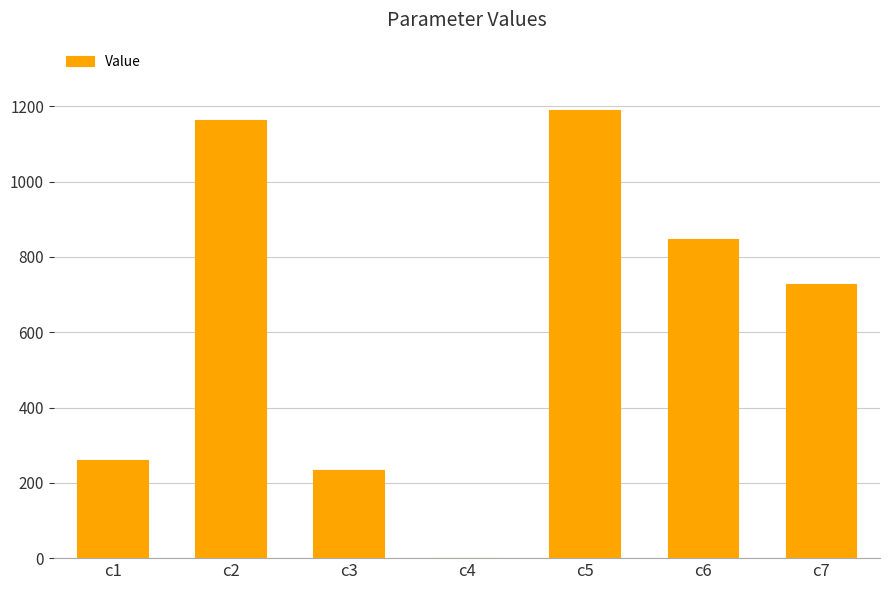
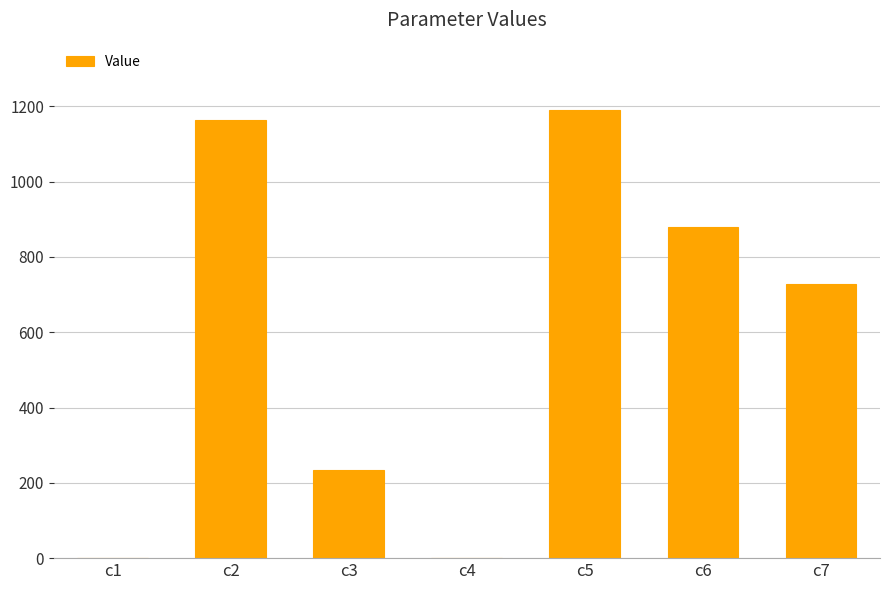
c1: 260 -> 0
c6: 850 -> 880
